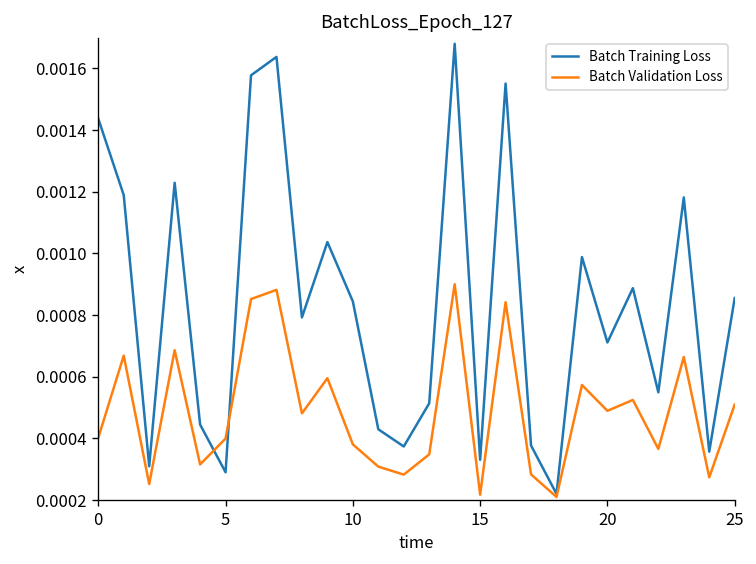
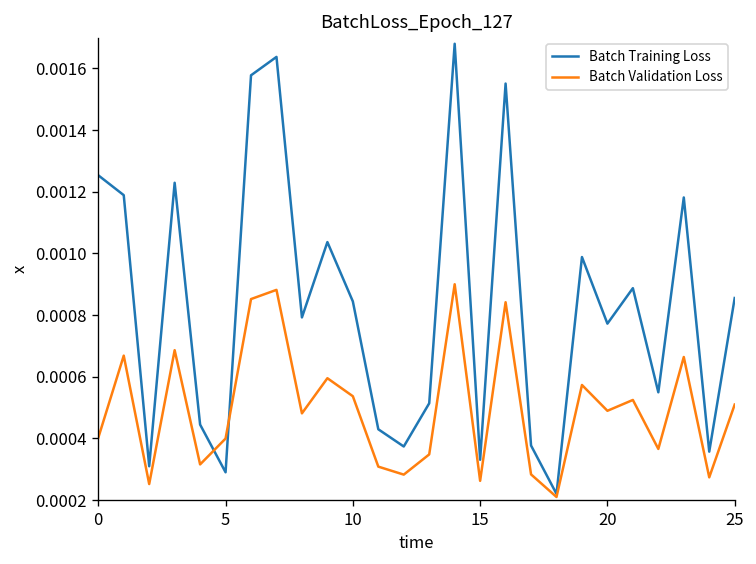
Batch Training Loss, 0: 0.00144 -> 0.00125
Batch Validation Loss, 10: 0.00038 -> 0.00054
Batch Validation Loss, 15: 0.00022 -> 0.00026
Batch Training Loss, 20: 0.00071 -> 0.00077
